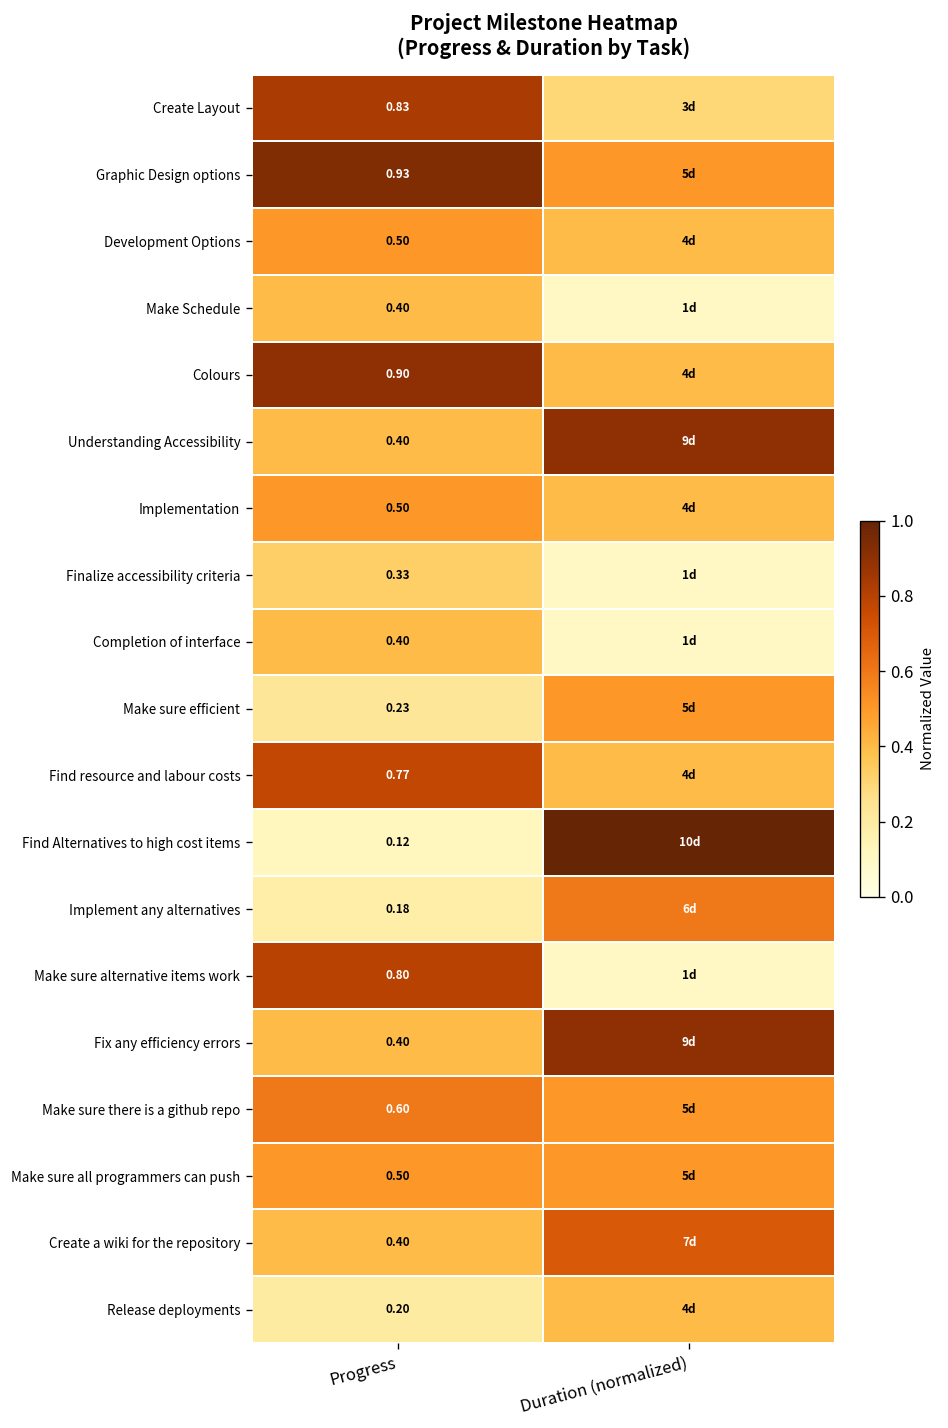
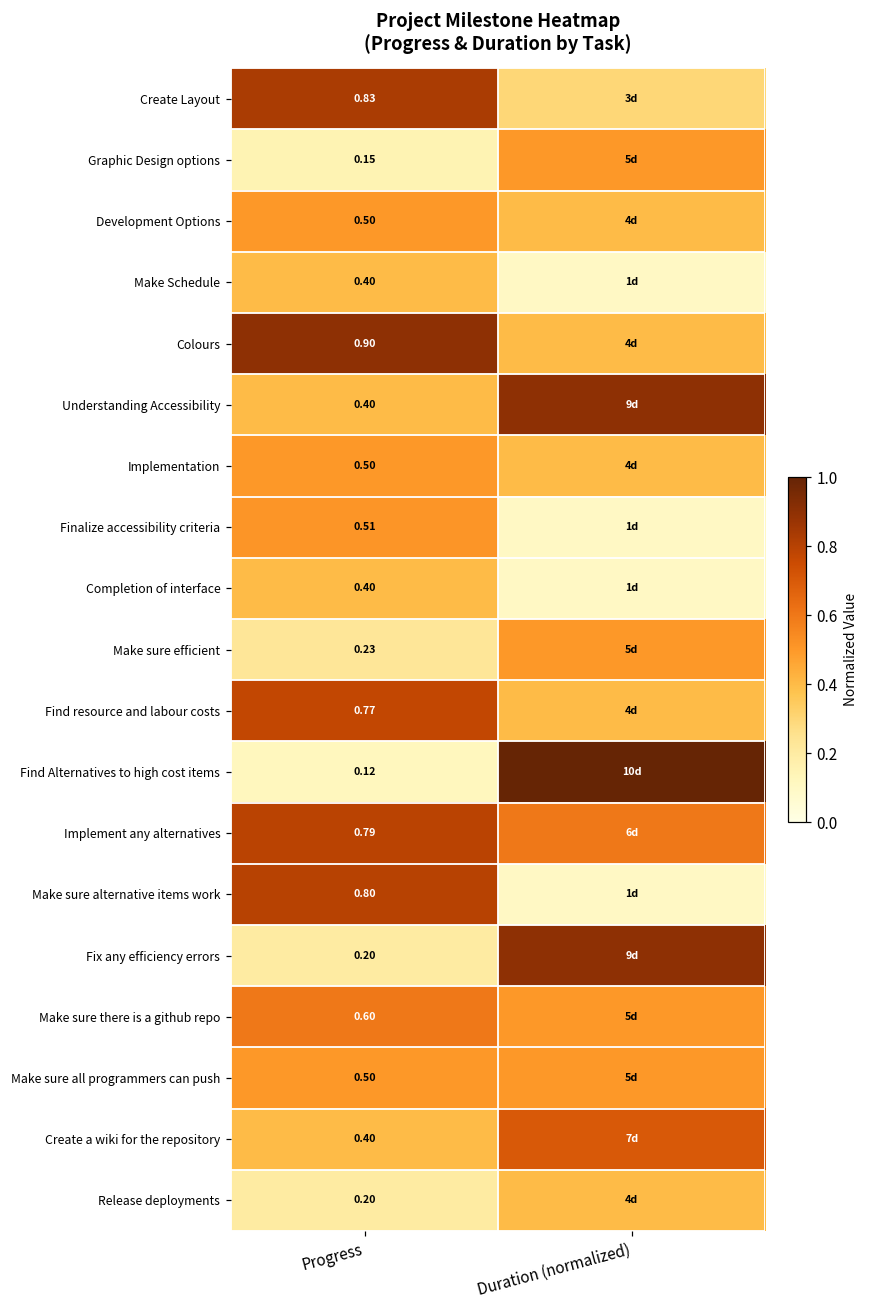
Graphic Design options, Progress: 0.93 -> 0.15
Finalize accessibility criteria, Progress: 0.33 -> 0.51
Implement any alternatives, Progress: 0.18 -> 0.79
Fix any efficiency errors, Progress: 0.40 -> 0.20
